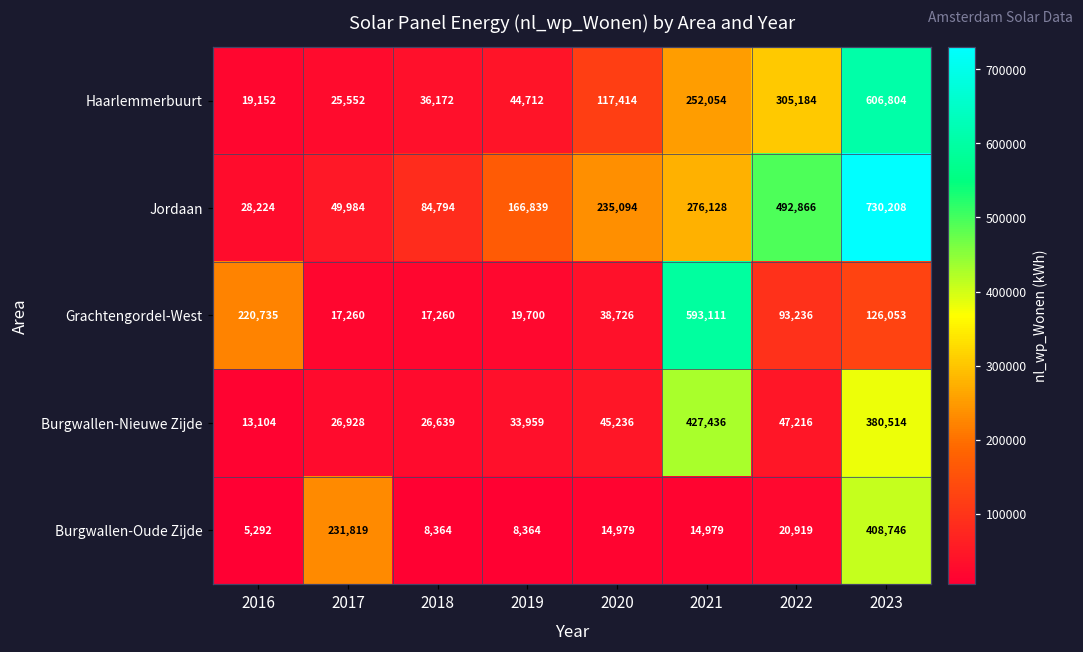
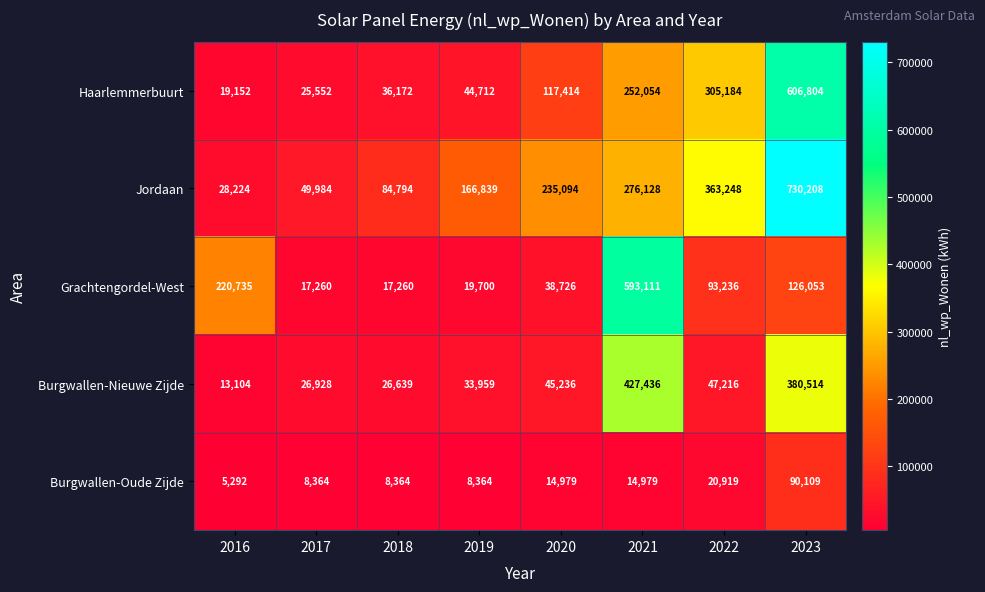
Jordaan, 2022: 492,866 -> 363,248
Burgwallen-Oude Zijde, 2017: 231,819 -> 8,364
Burgwallen-Oude Zijde, 2023: 408,746 -> 90,109
